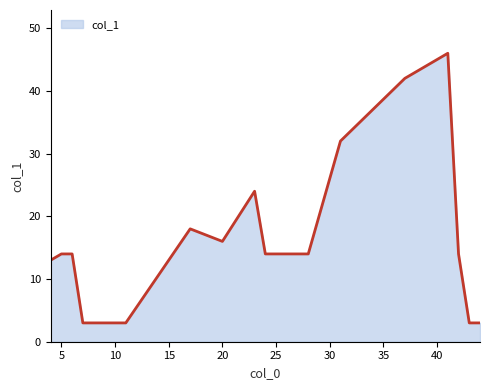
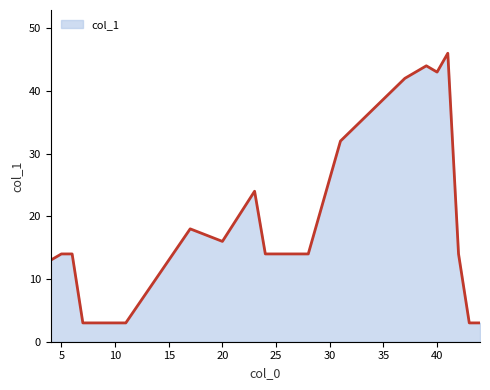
40: 45 -> 43
